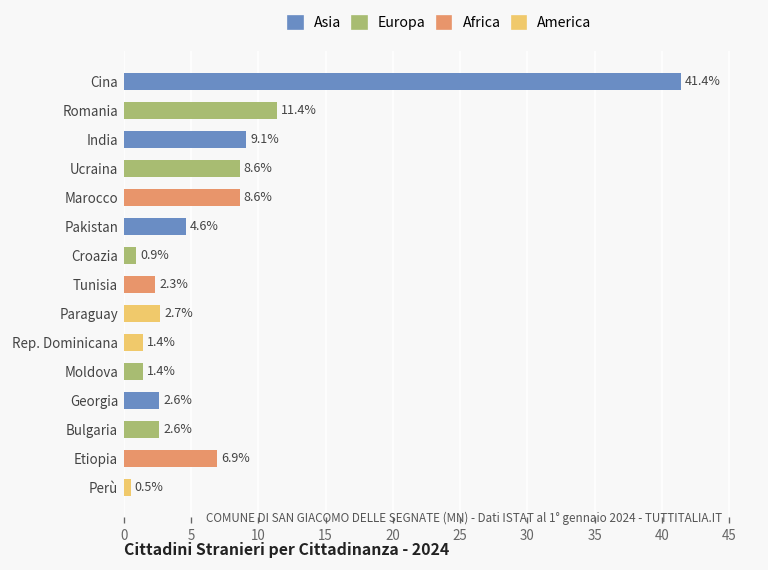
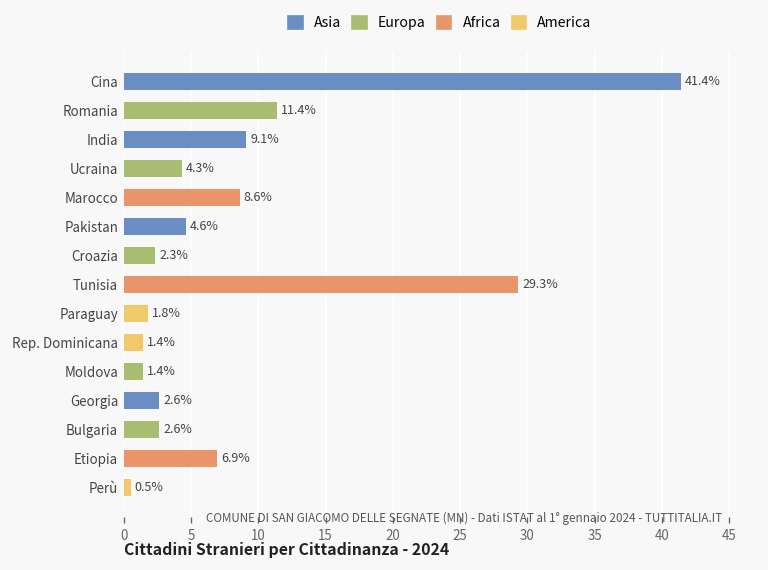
Ucraina: 8.6% -> 4.3%
Croazia: 0.9% -> 2.3%
Tunisia: 2.3% -> 29.3%
Paraguay: 2.7% -> 1.8%
